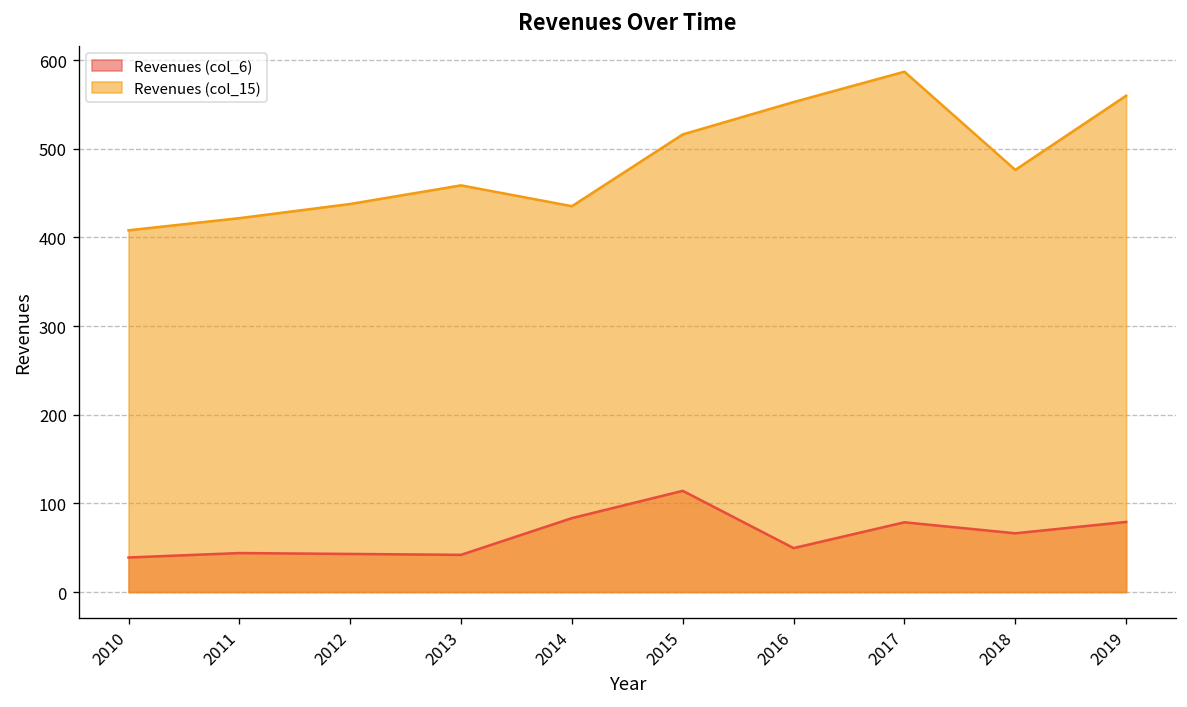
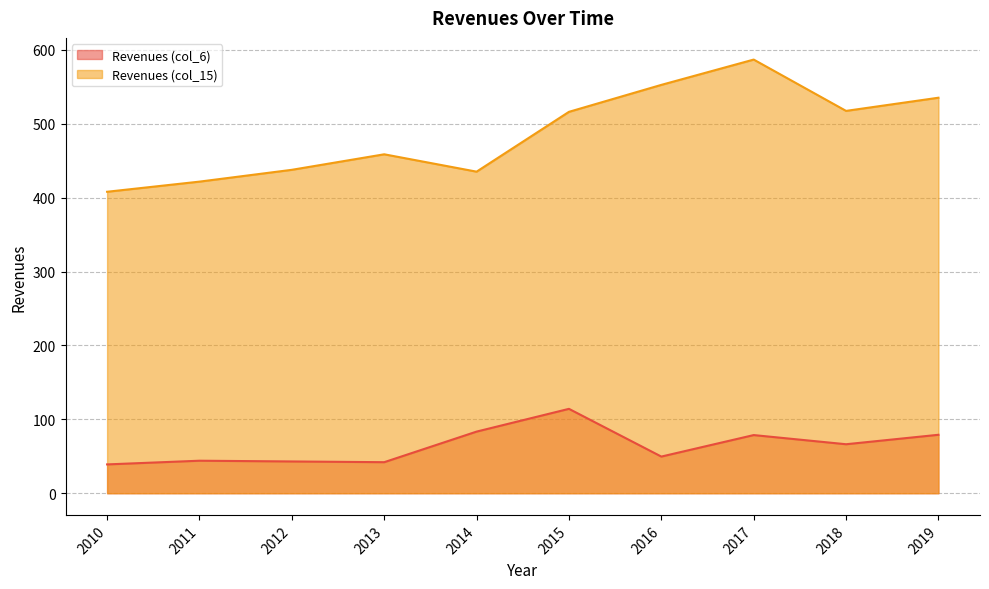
Revenues (col_15), 2018: 480 -> 520
Revenues (col_15), 2019: 560 -> 540
